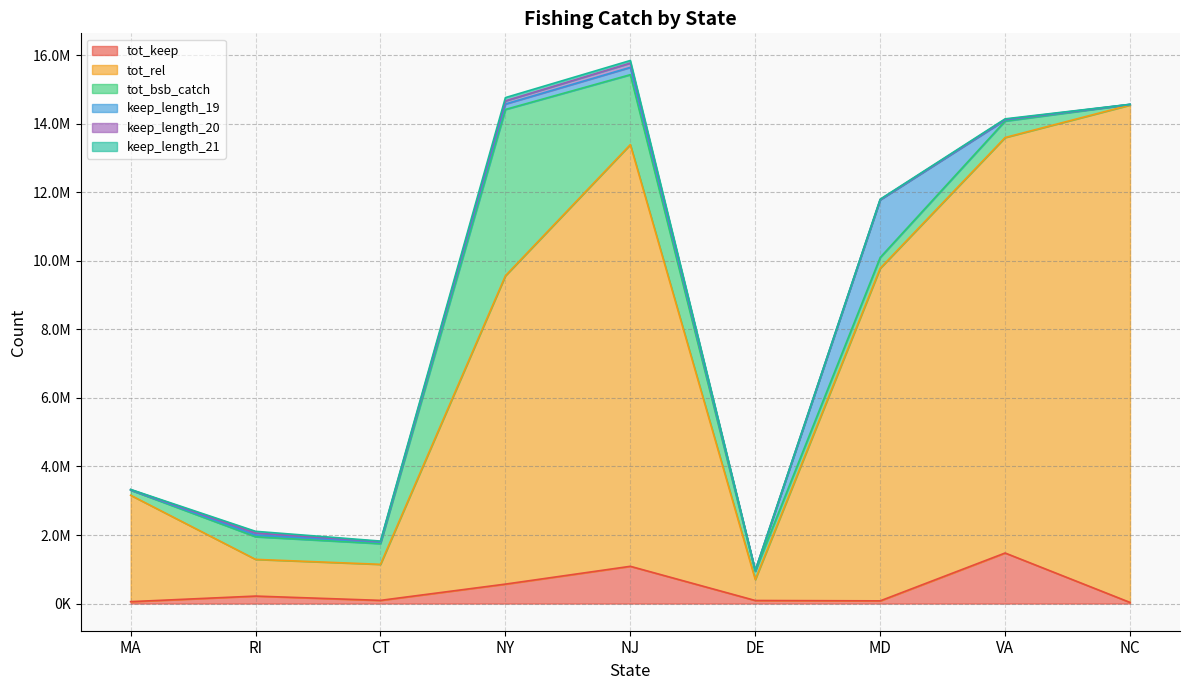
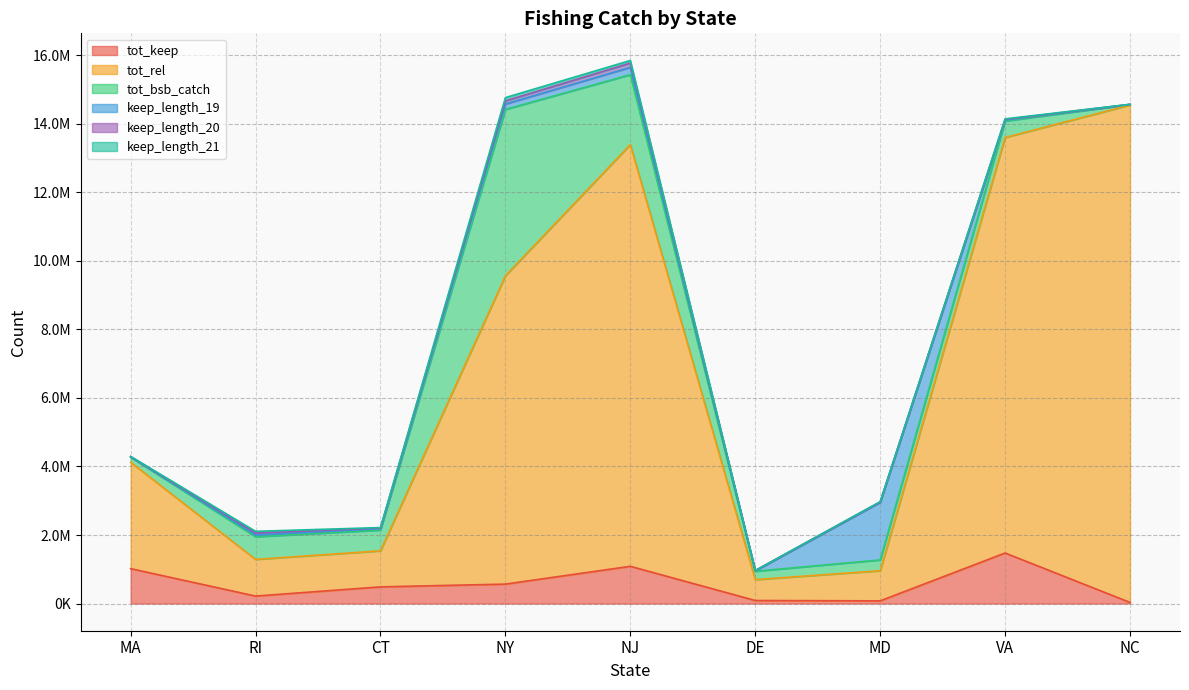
tot_keep, MA: 100000 -> 1000000
tot_keep, CT: 100000 -> 500000
tot_rel, MD: 9700000 -> 900000
